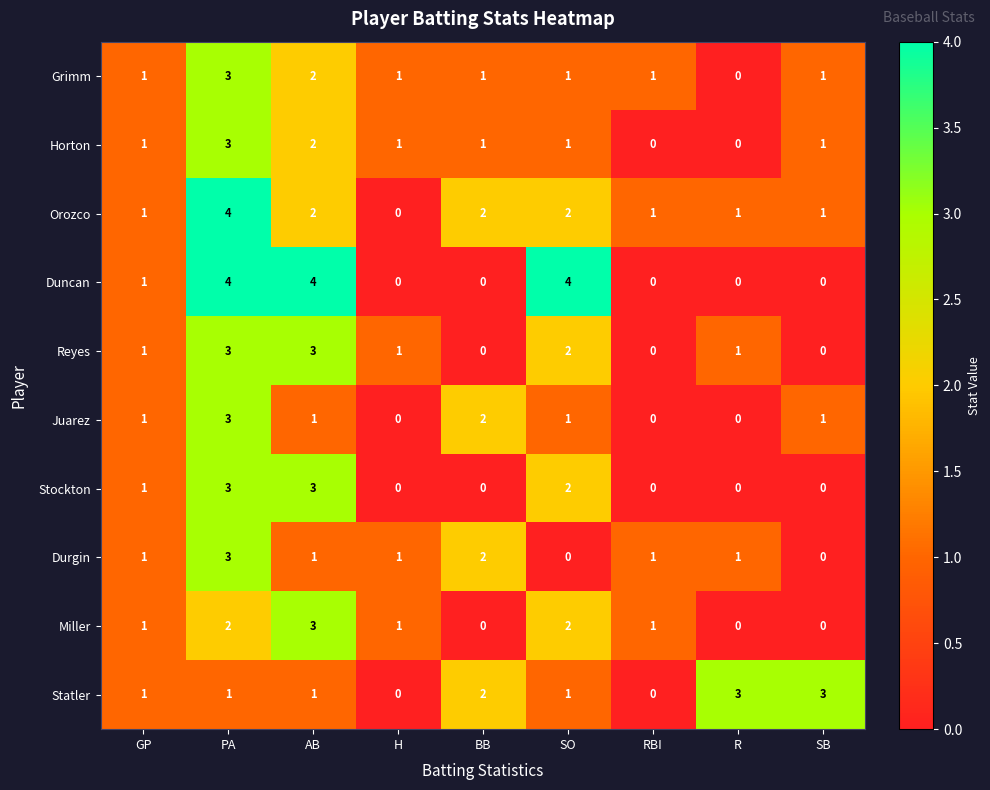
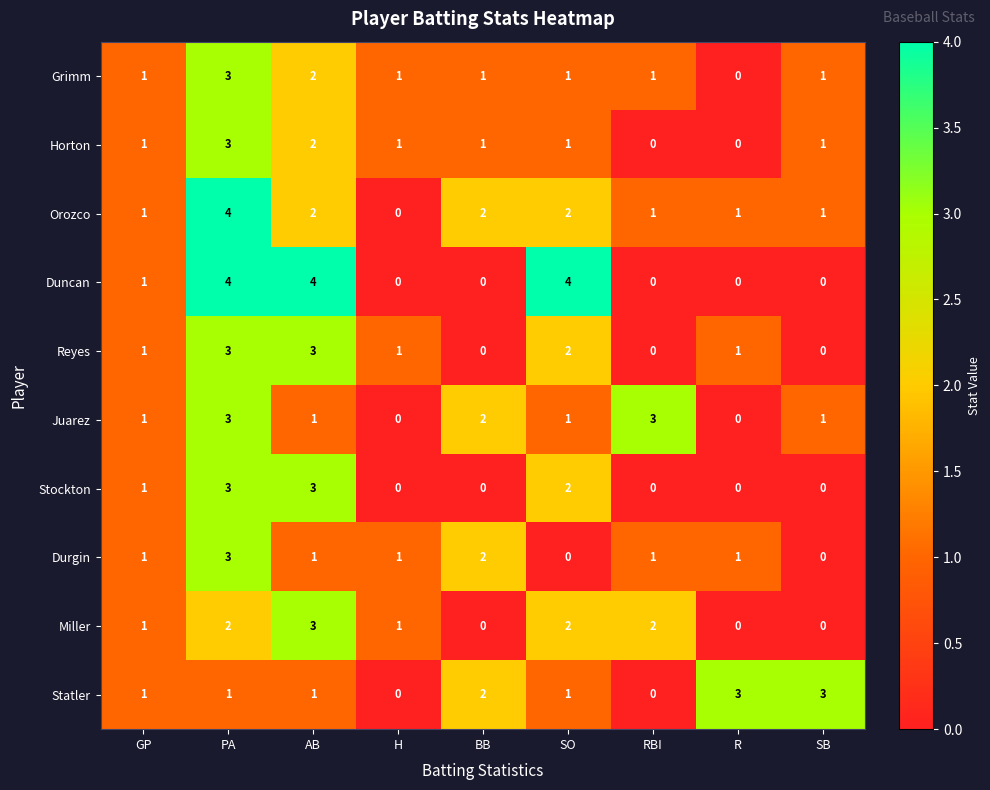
Juarez, RBI: 0 -> 3
Miller, RBI: 1 -> 2
